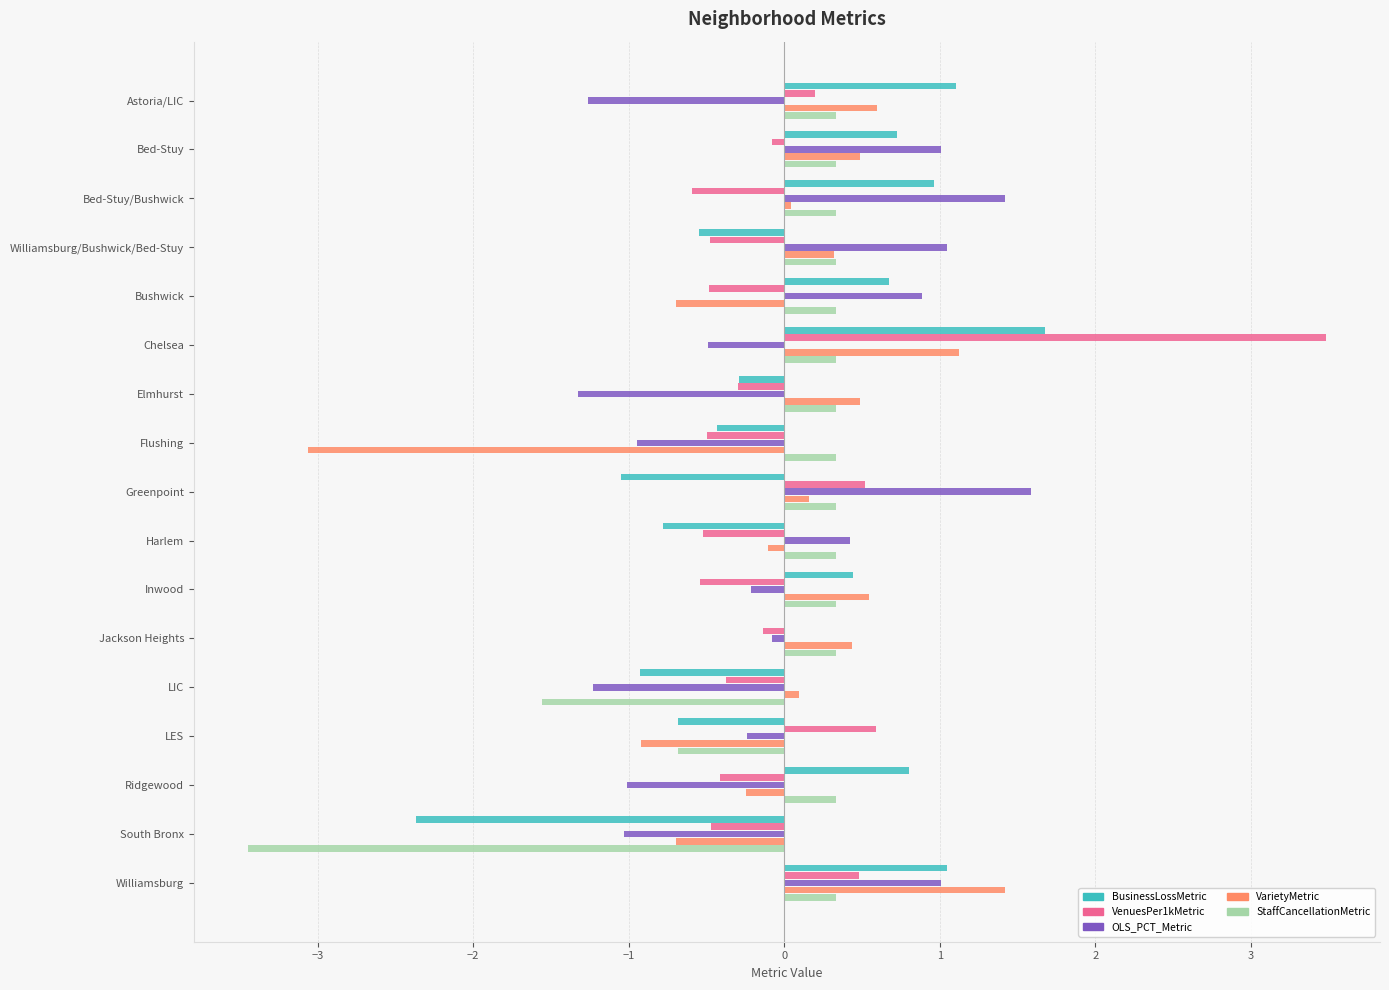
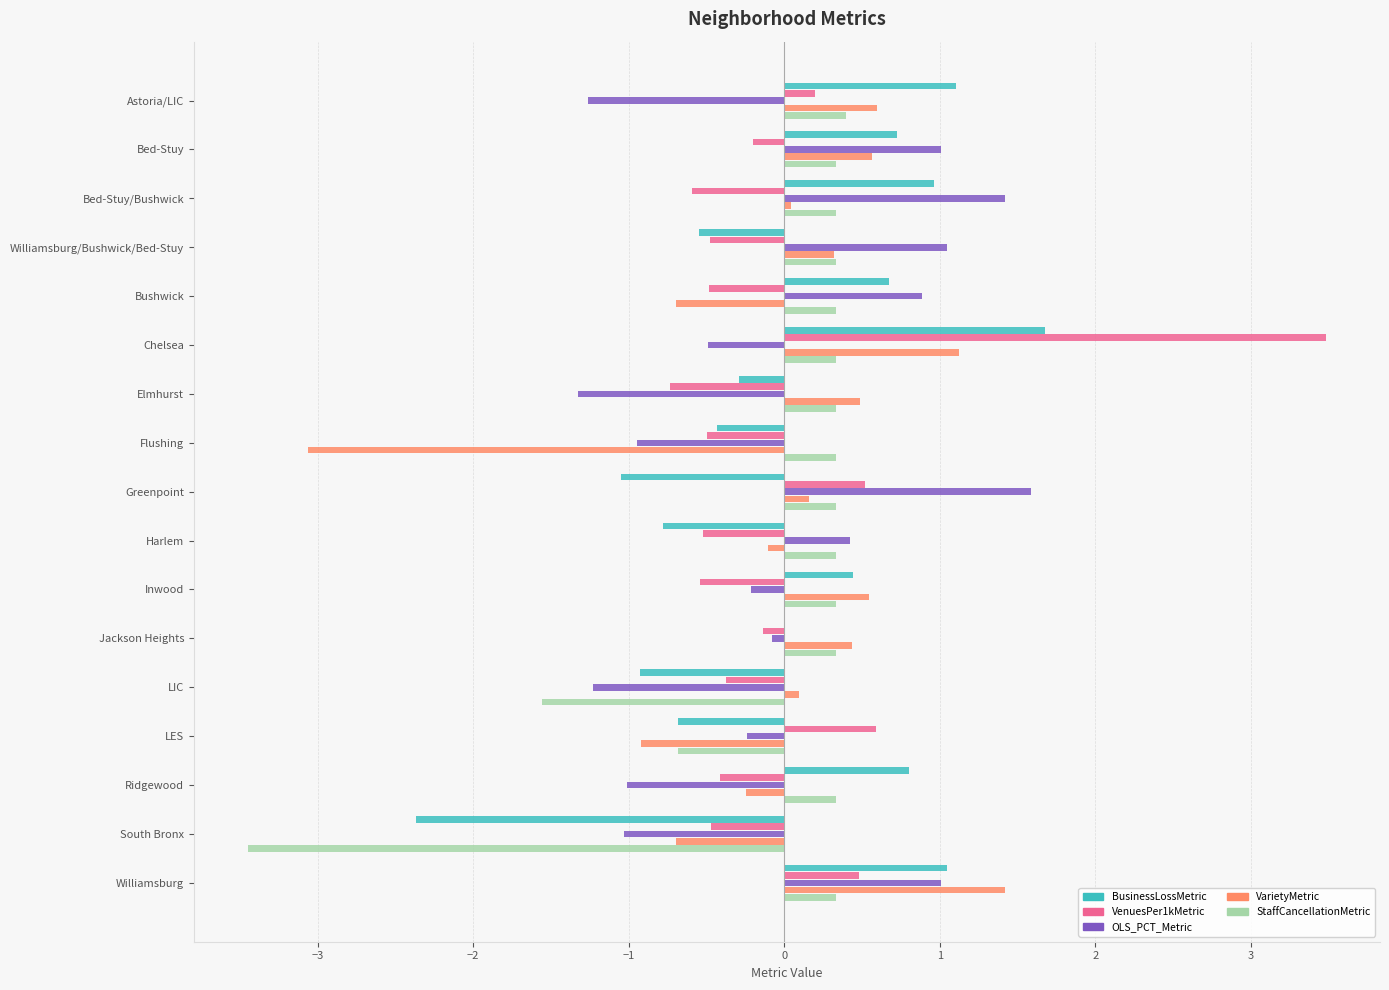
StaffCancellationMetric, Astoria/LIC: 0.33 -> 0.40
VenuesPer1kMetric, Bed-Stuy: -0.08 -> -0.20
VarietyMetric, Bed-Stuy: 0.49 -> 0.56
VenuesPer1kMetric, Elmhurst: -0.30 -> -0.73
